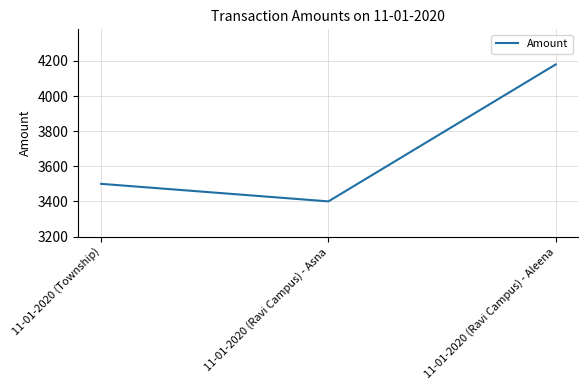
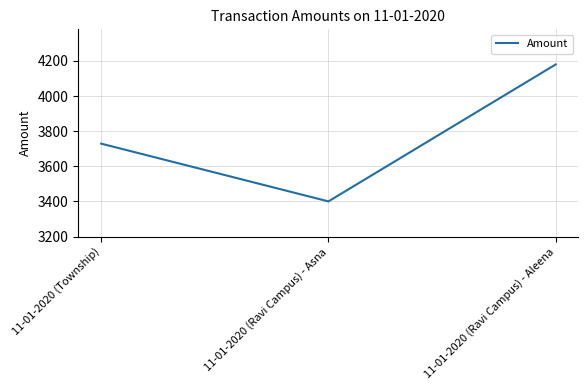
11-01-2020 (Township): 3500 -> 3730
